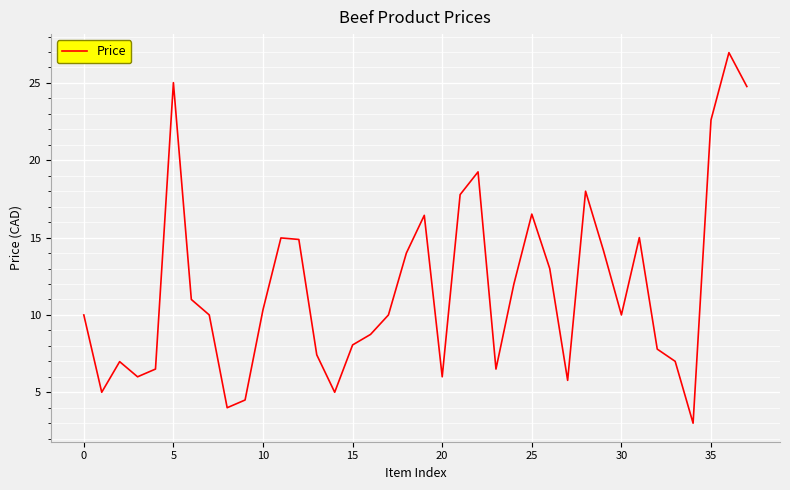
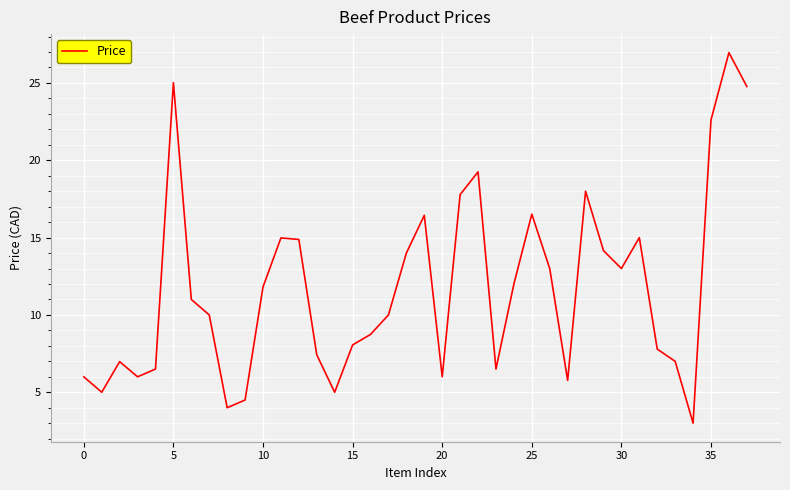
0: 10 -> 6
10: 10.3 -> 11.8
30: 10 -> 13
